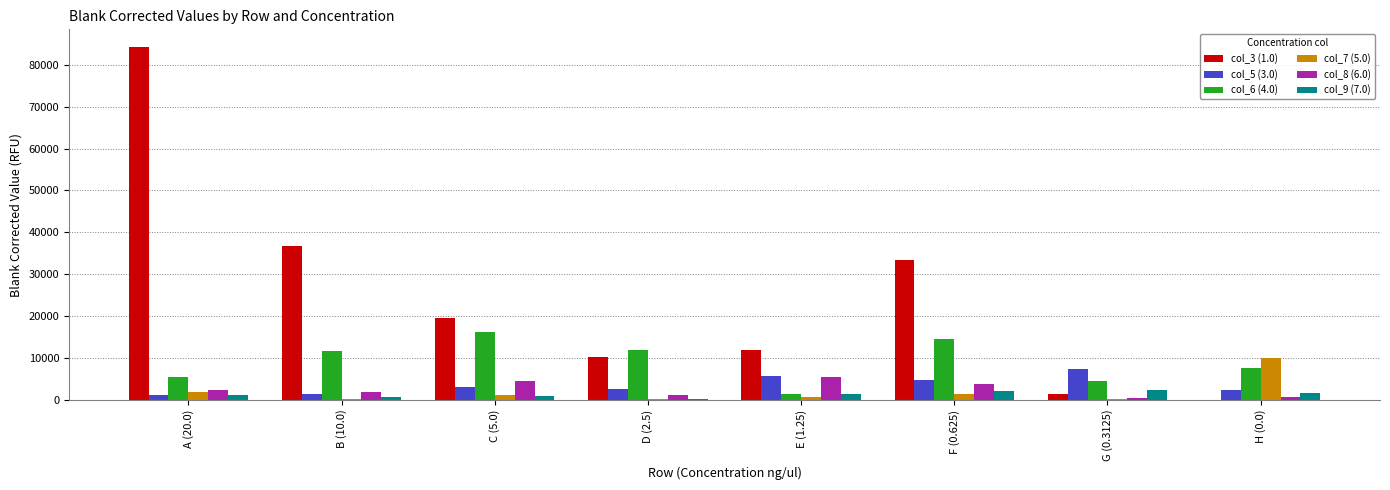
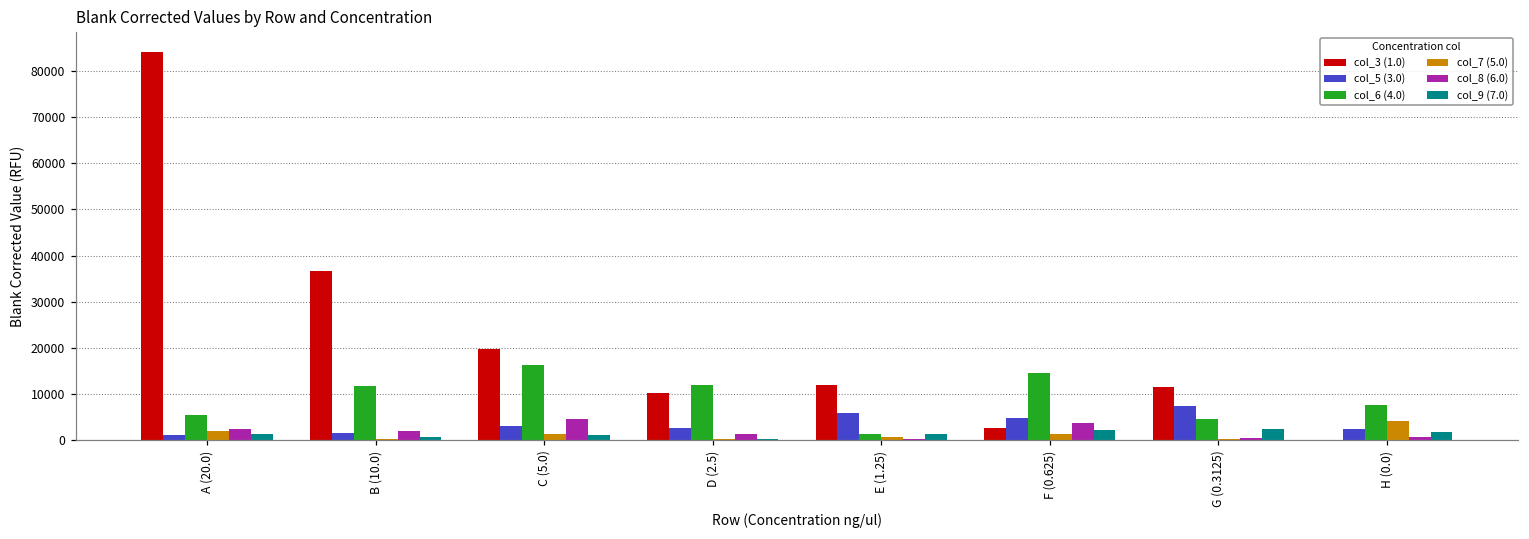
col_8 (6.0), E (1.25): 6000 -> 0
col_3 (1.0), F (0.625): 33000 -> 3000
col_3 (1.0), G (0.3125): 1000 -> 11000
col_7 (5.0), H (0.0): 10000 -> 4000
